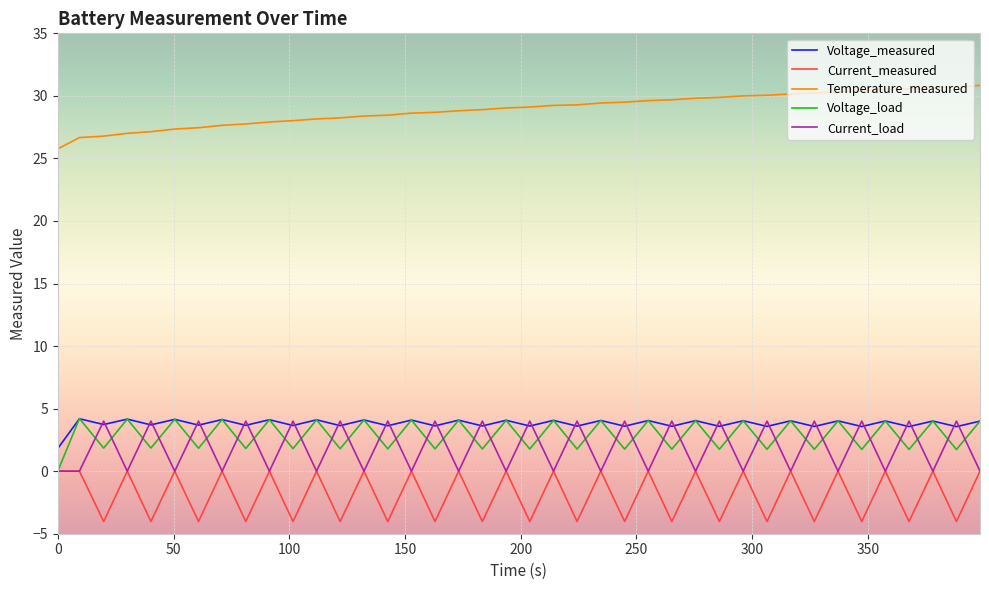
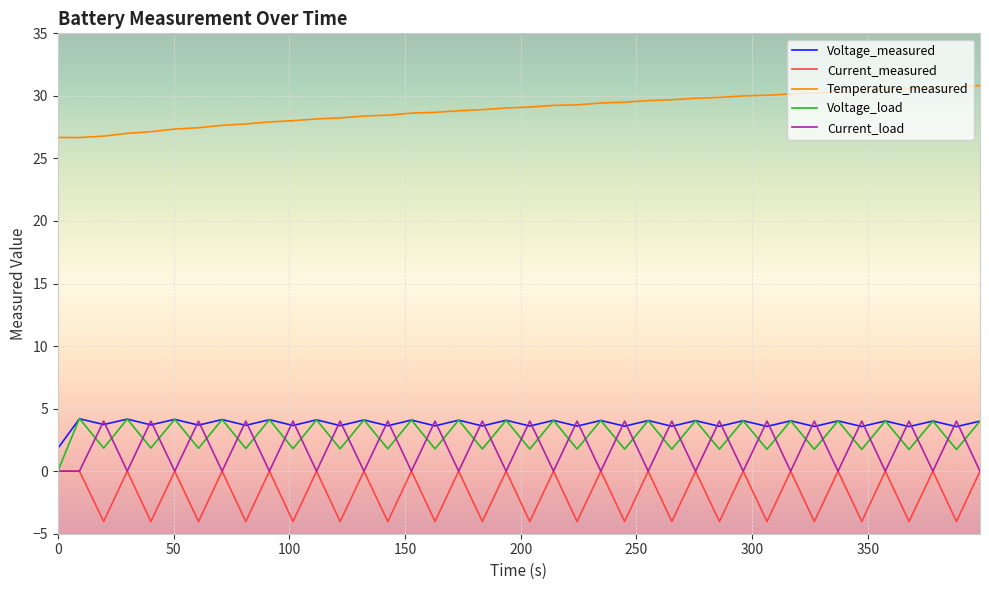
Temperature_measured, 0: 25.8 -> 26.7
